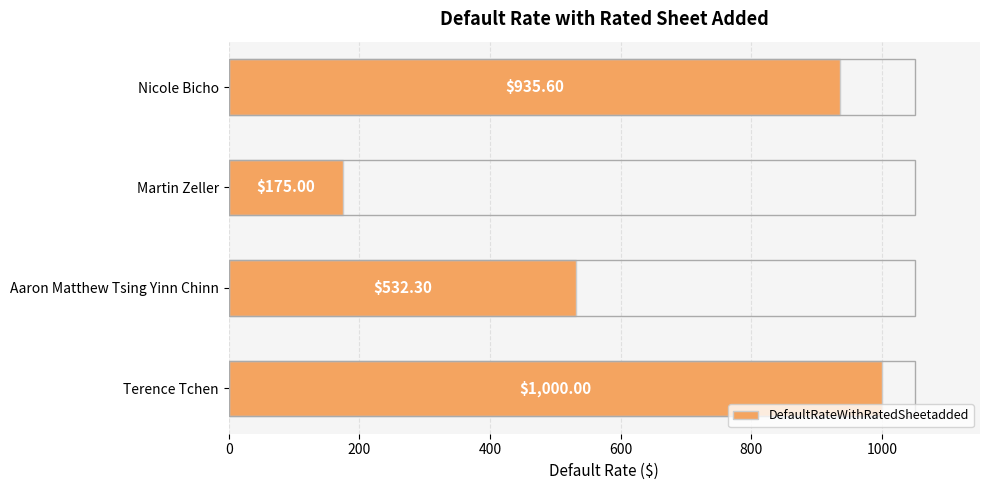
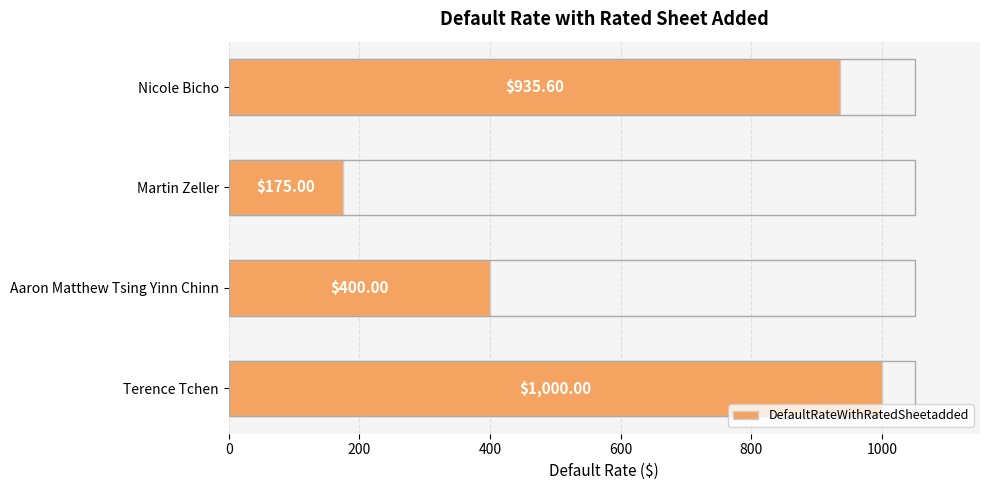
Aaron Matthew Tsing Yinn Chinn: $532.30 -> $400.00
